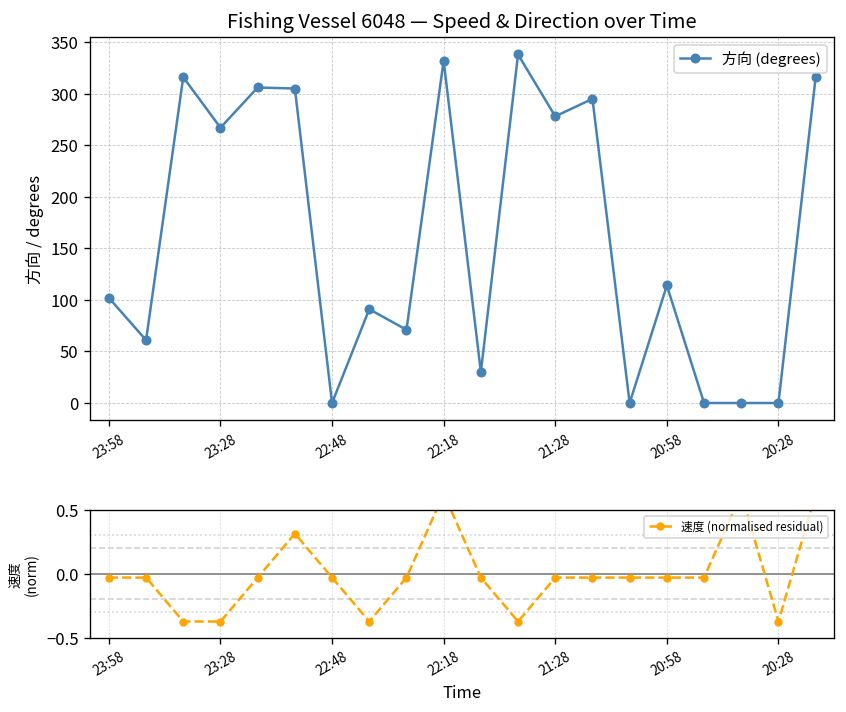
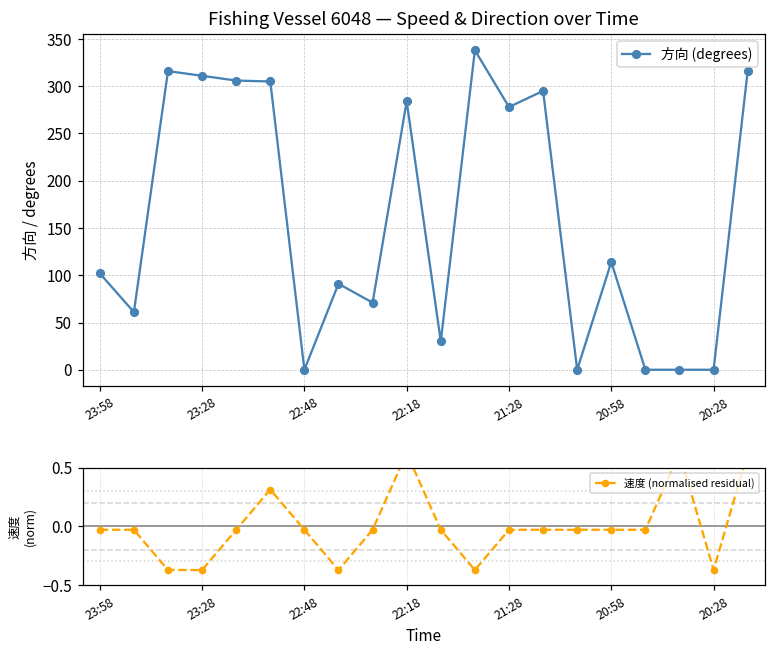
Fishing Vessel 6048 — Speed & Direction over Time, 23:28: 270 -> 310
Fishing Vessel 6048 — Speed & Direction over Time, 22:18: 330 -> 280
